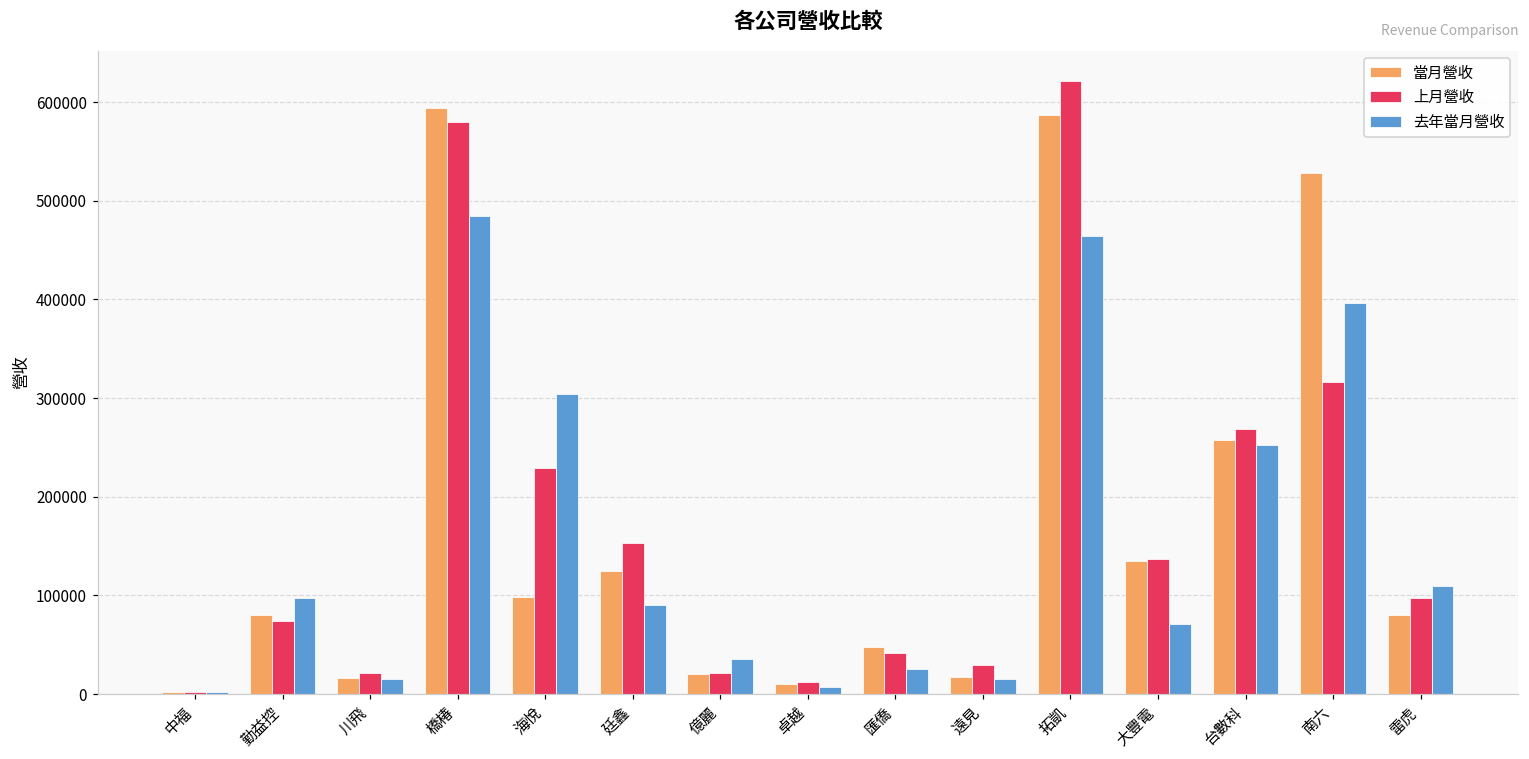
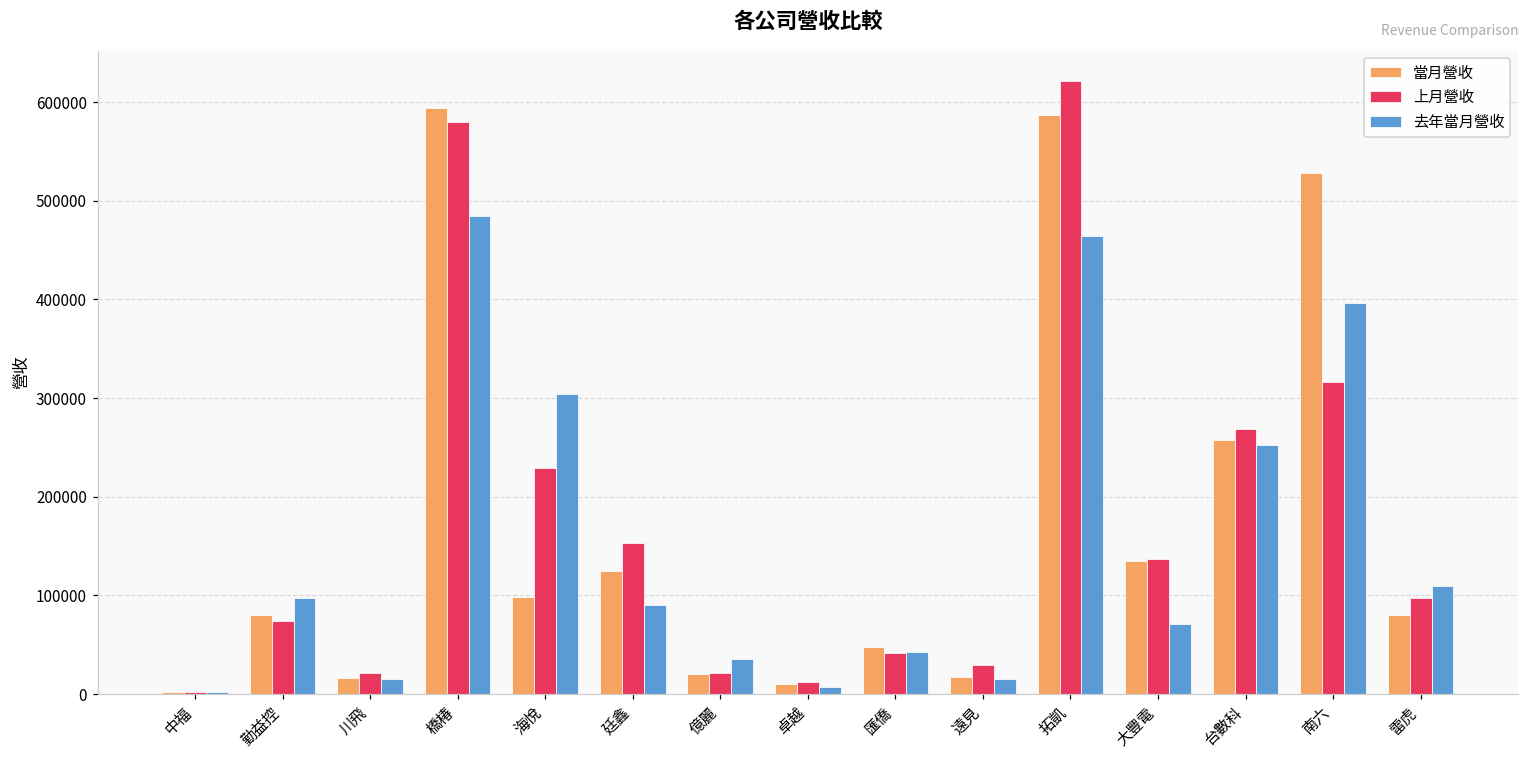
去年當月營收, 匯僑: 30000 -> 40000
